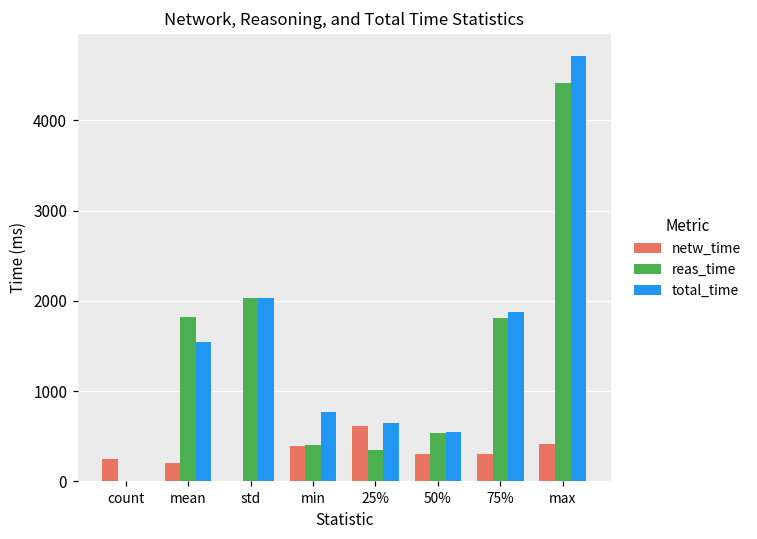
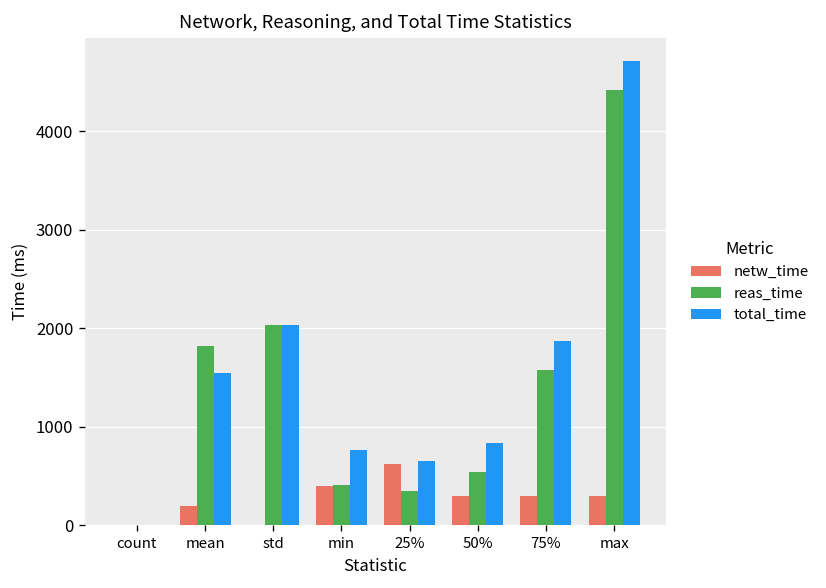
netw_time, count: 200 -> 0
total_time, 50%: 500 -> 800
reas_time, 75%: 1800 -> 1600
netw_time, max: 400 -> 300
